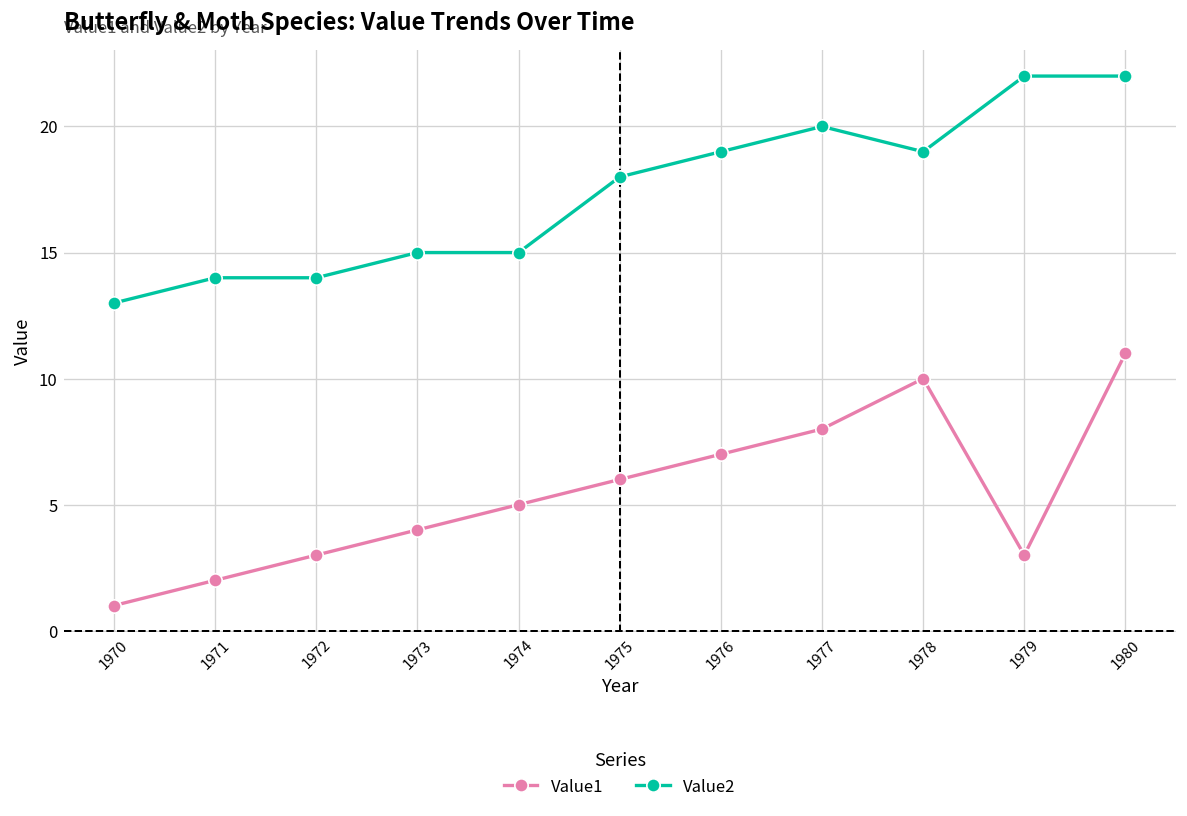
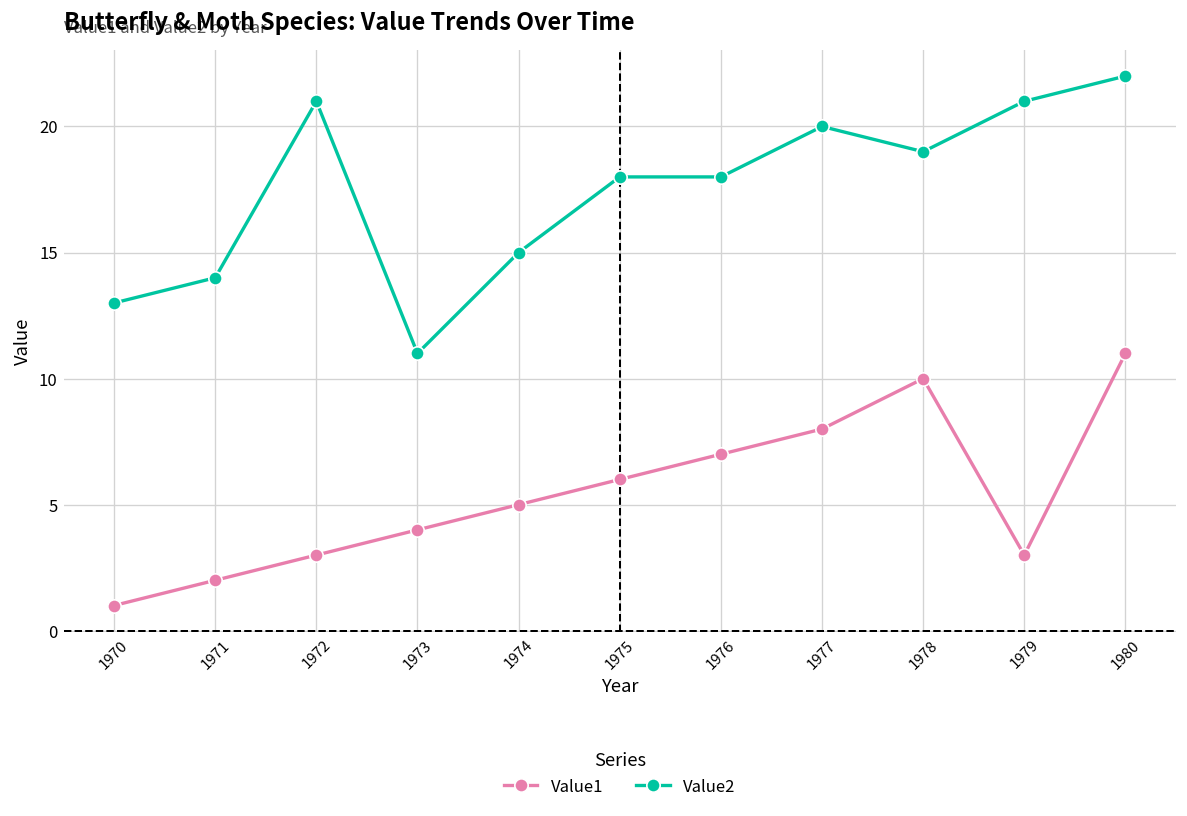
Value2, 1972: 14 -> 21
Value2, 1973: 15 -> 11
Value2, 1976: 19 -> 18
Value2, 1979: 22 -> 21
